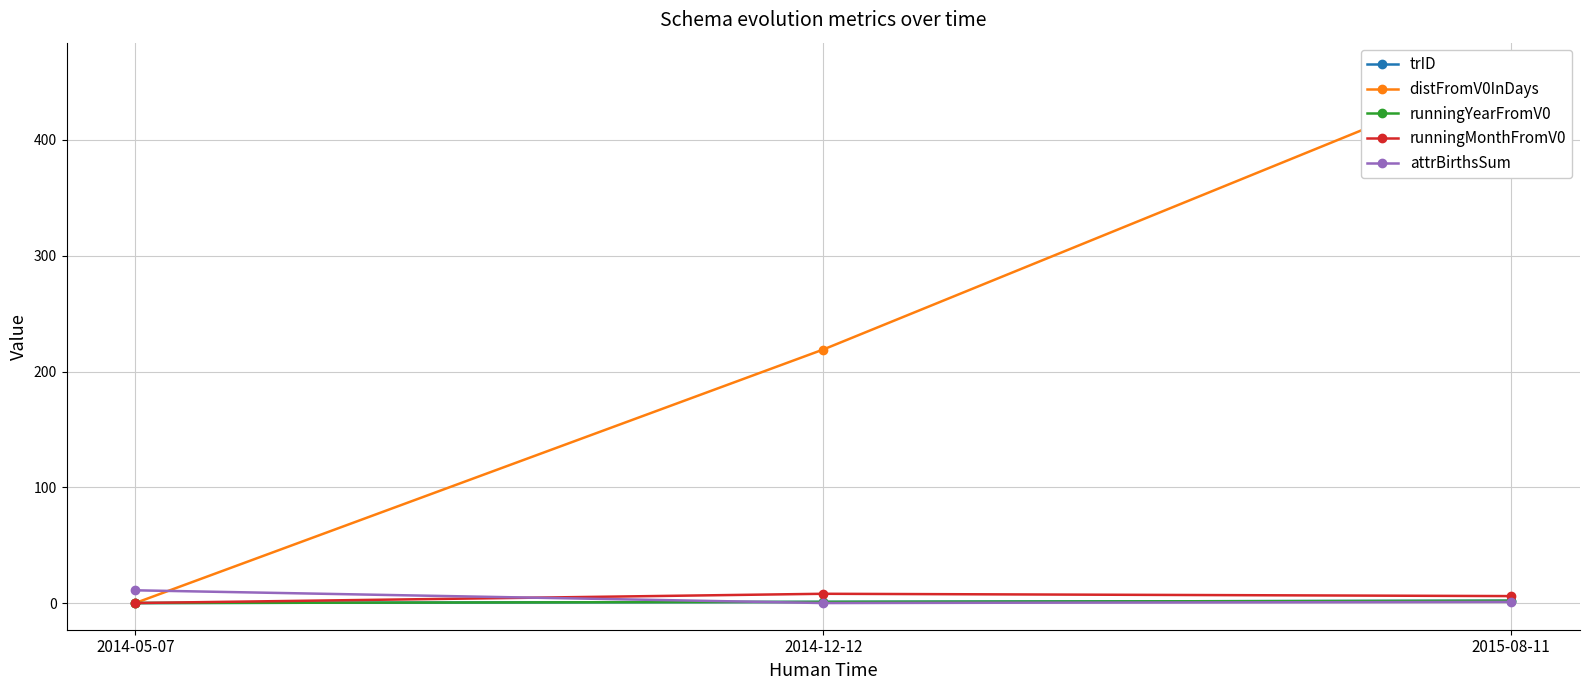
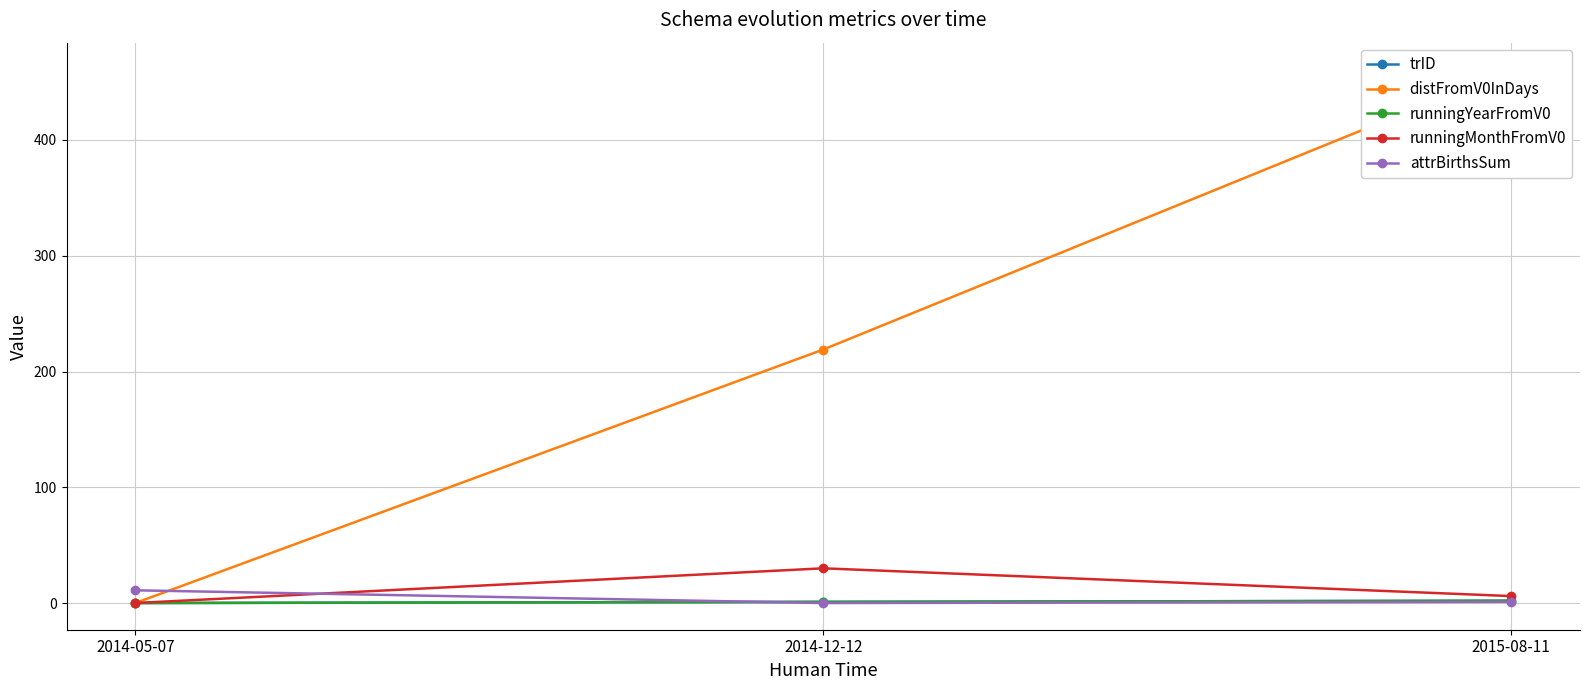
runningMonthFromV0, 2014-12-12: 8 -> 30
